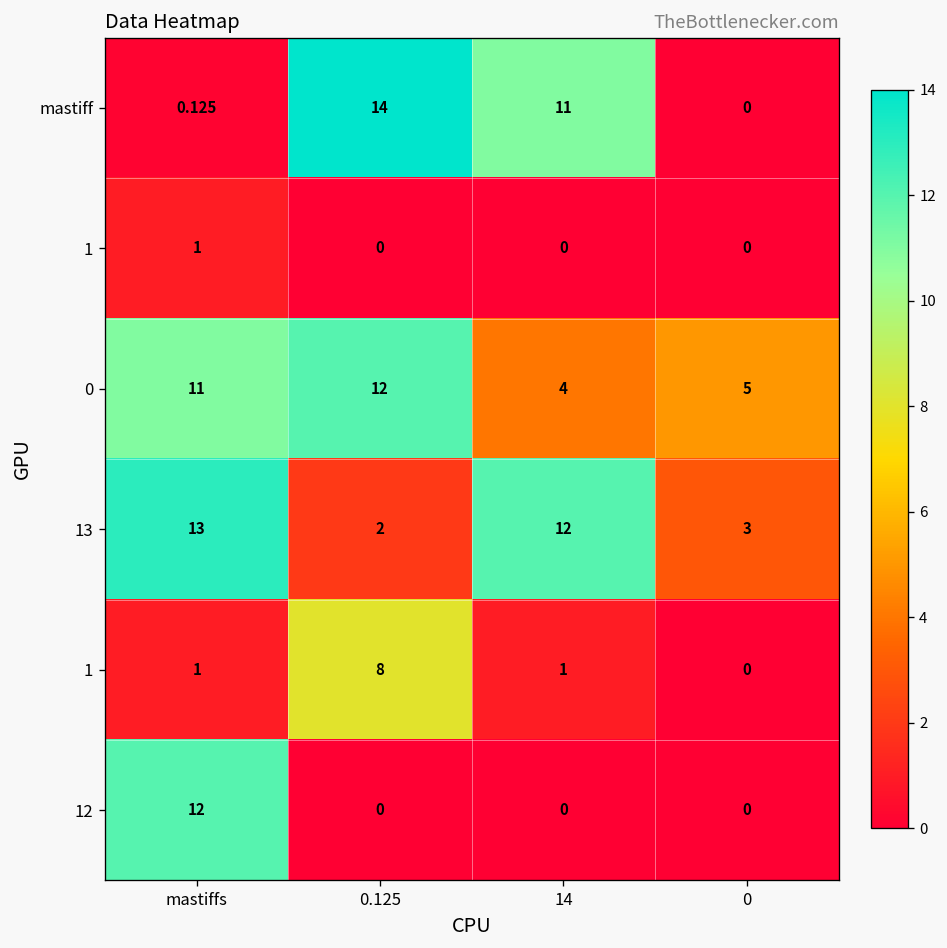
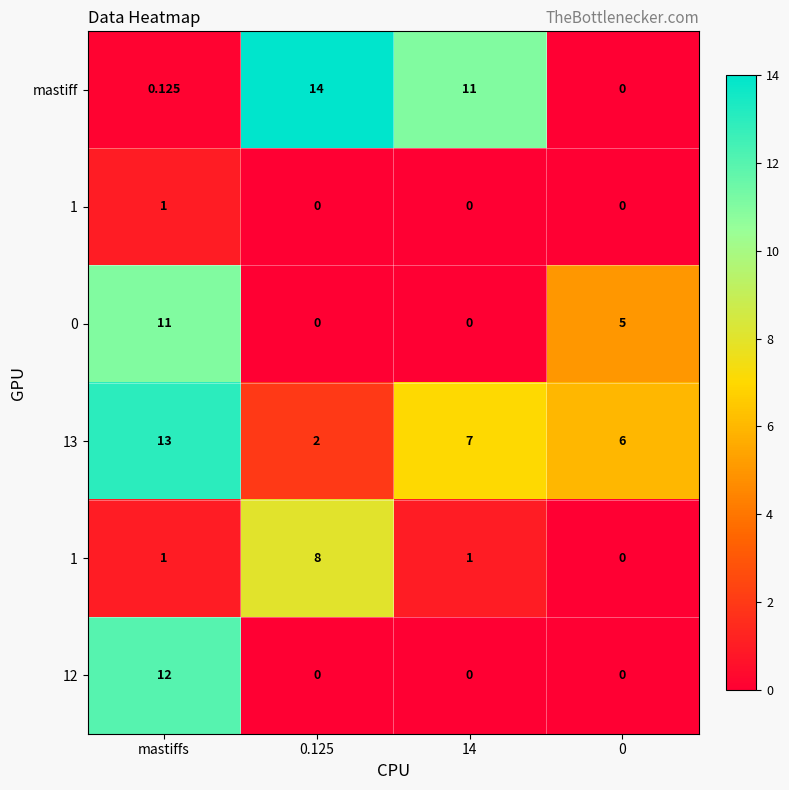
0, 0.125: 12 -> 0
0, 14: 4 -> 0
13, 14: 12 -> 7
13, 0: 3 -> 6
